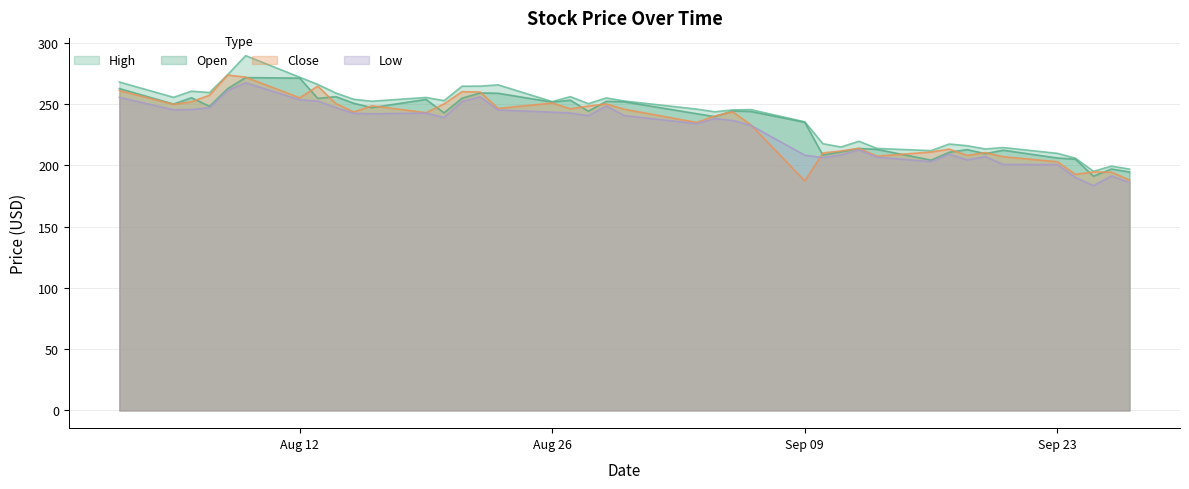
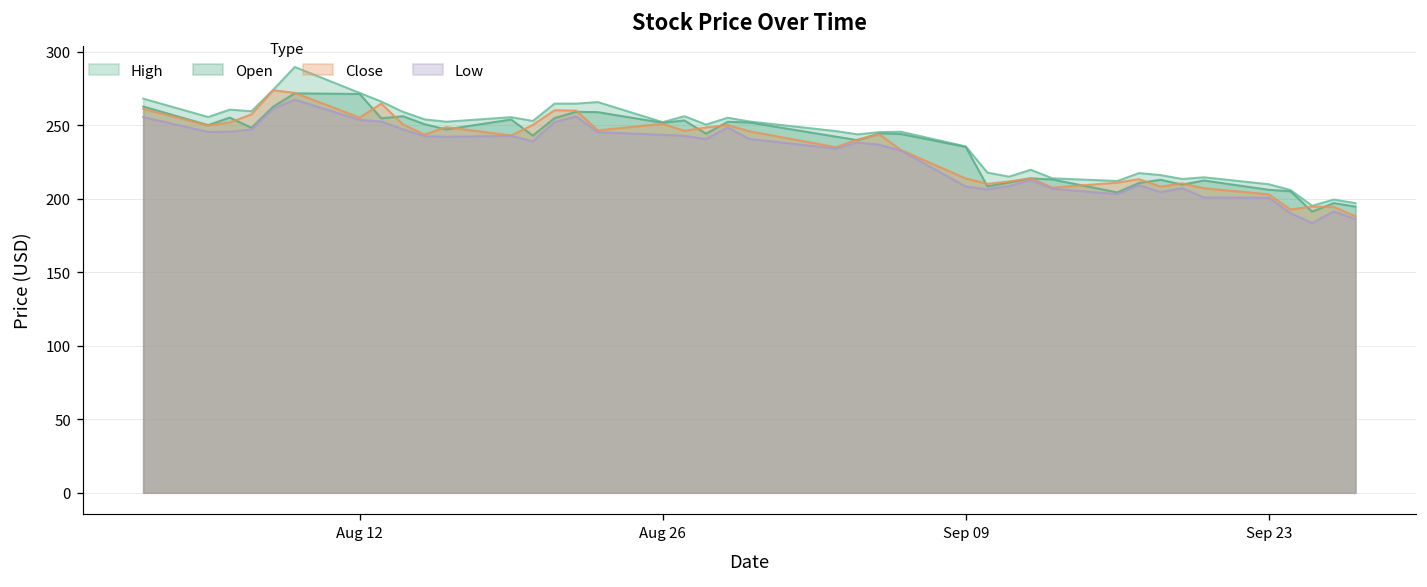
Close, Sep 09: 187 -> 214
